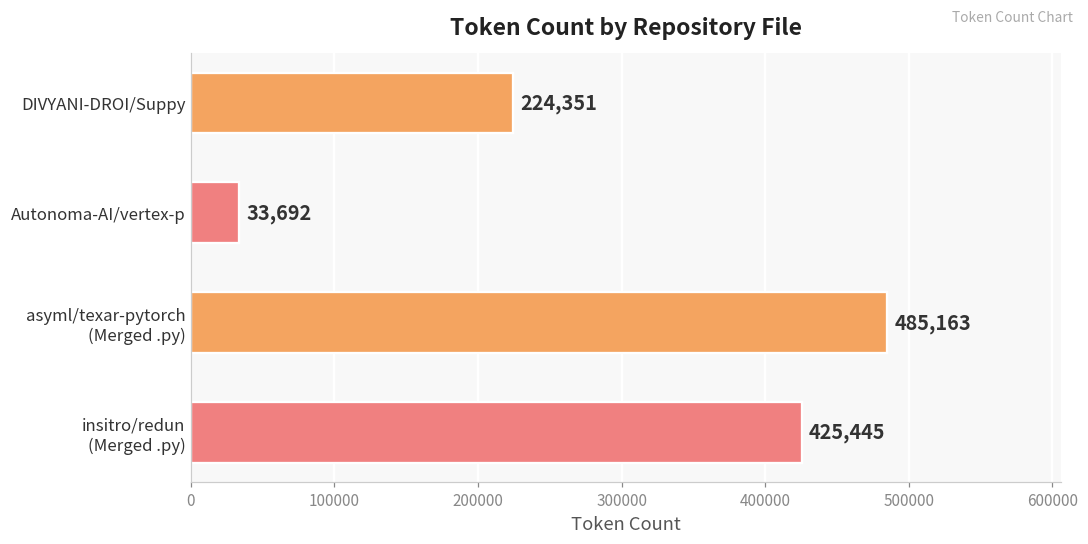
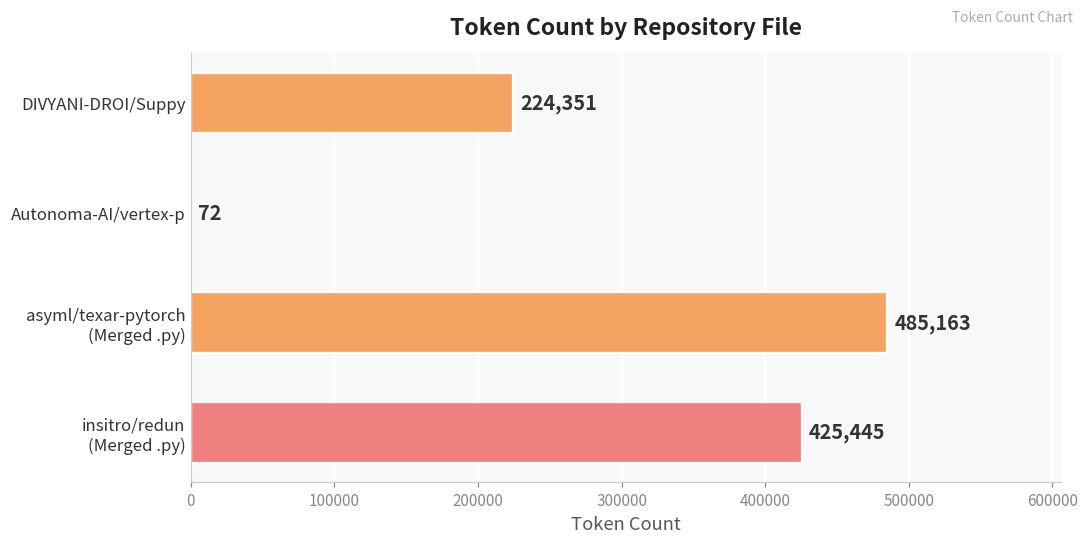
Autonoma-AI/vertex-p: 33,692 -> 72
